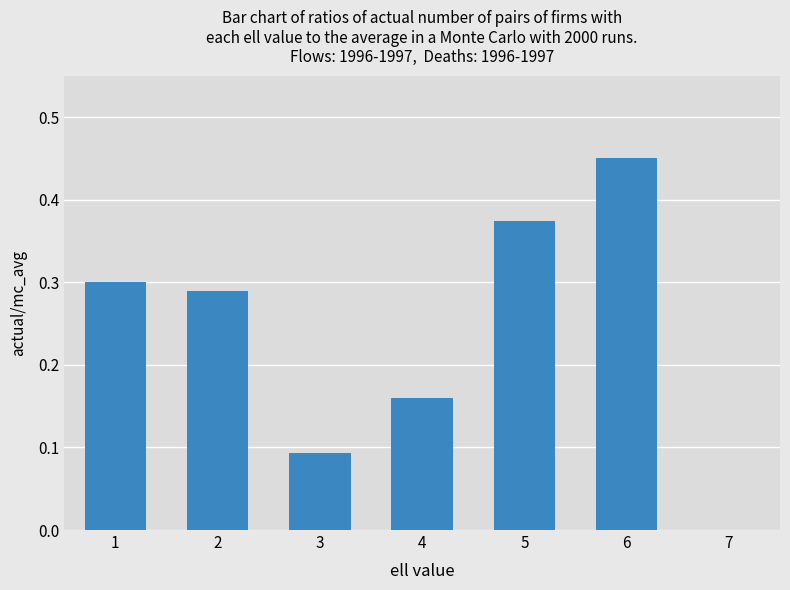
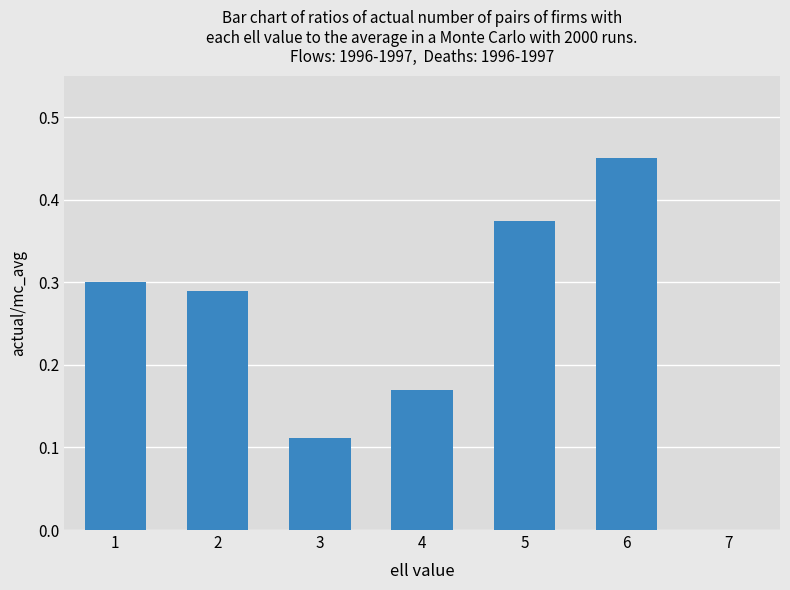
3: 0.09 -> 0.11
4: 0.16 -> 0.17
